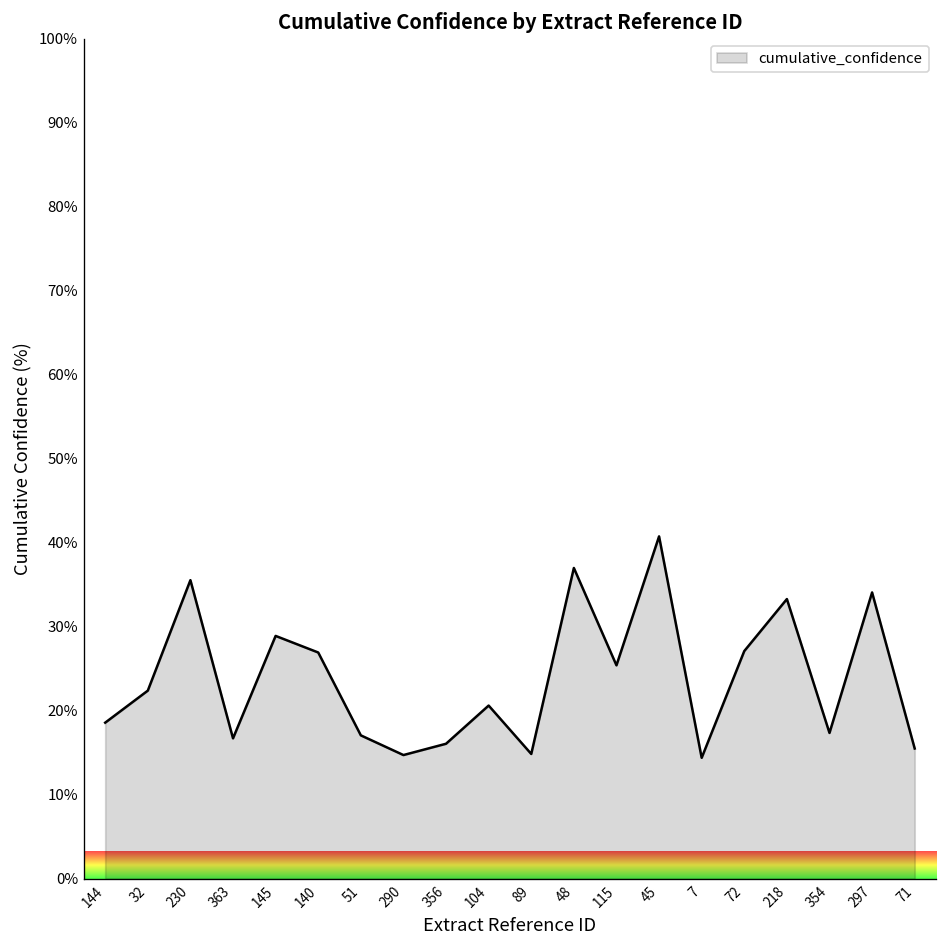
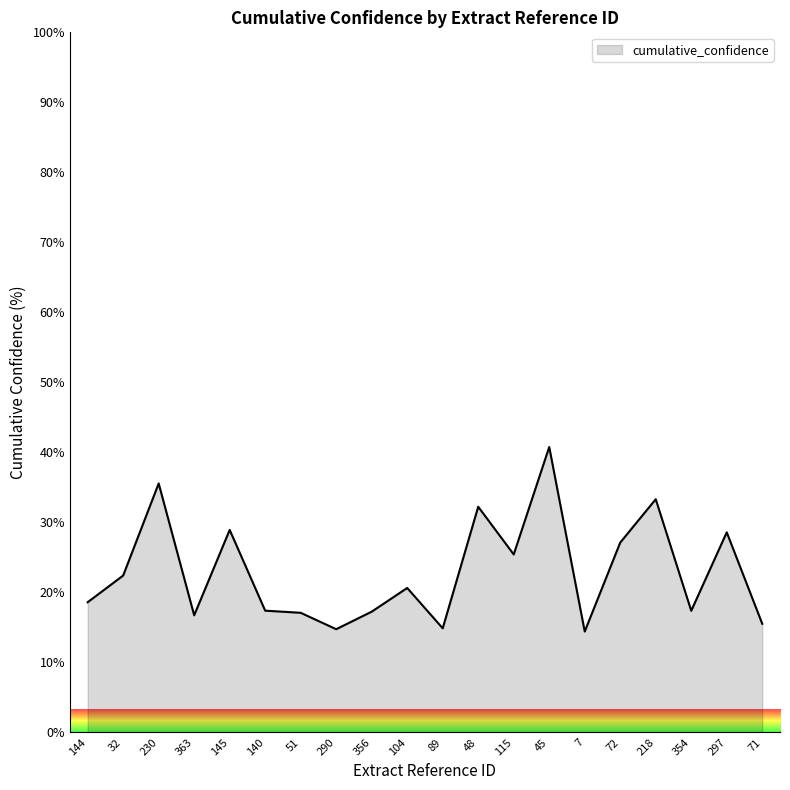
140: 27% -> 17%
356: 16% -> 17%
48: 37% -> 32%
297: 34% -> 29%
